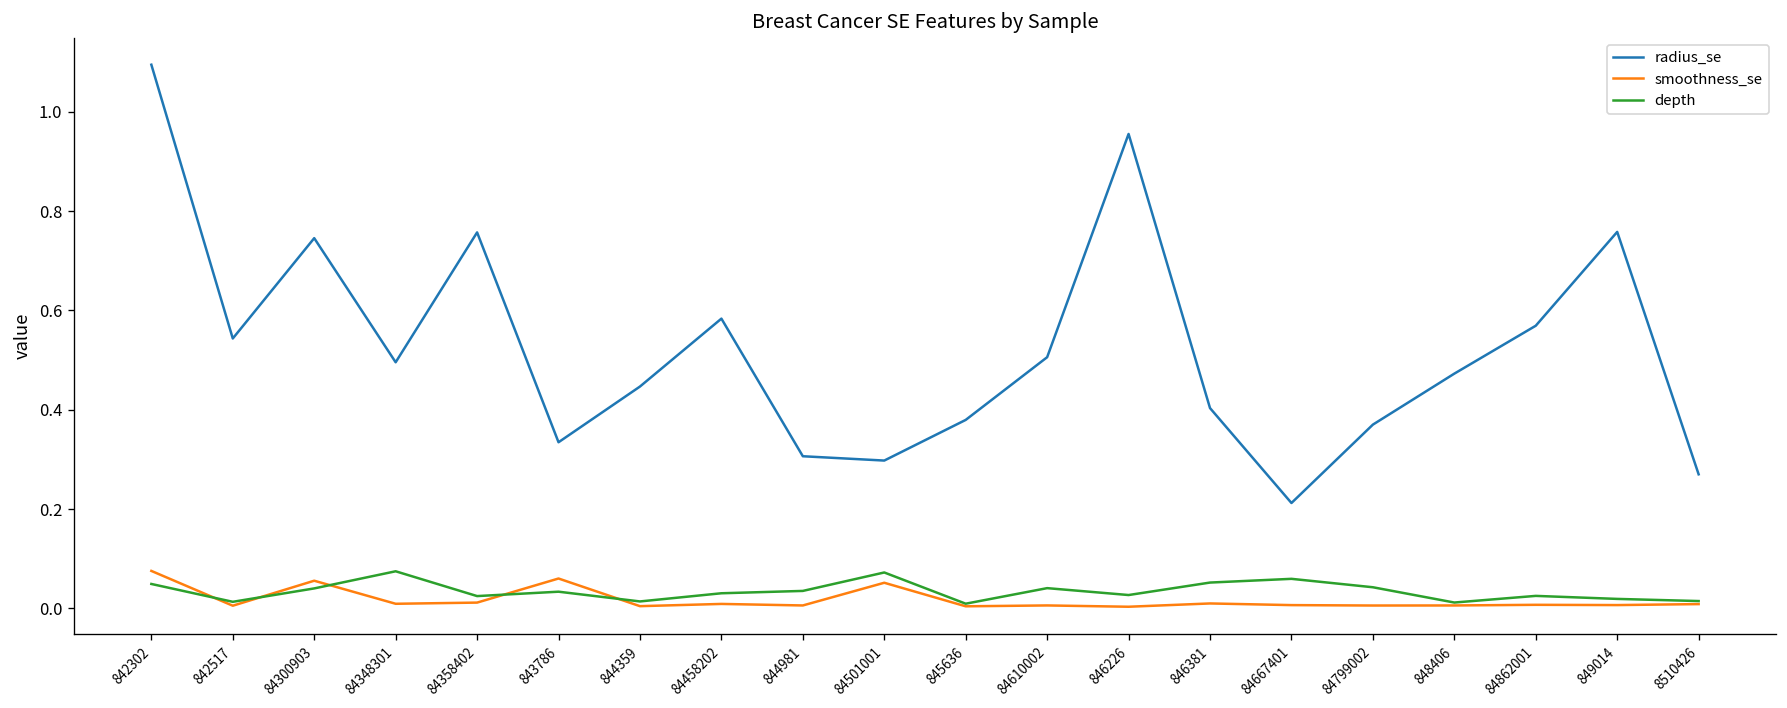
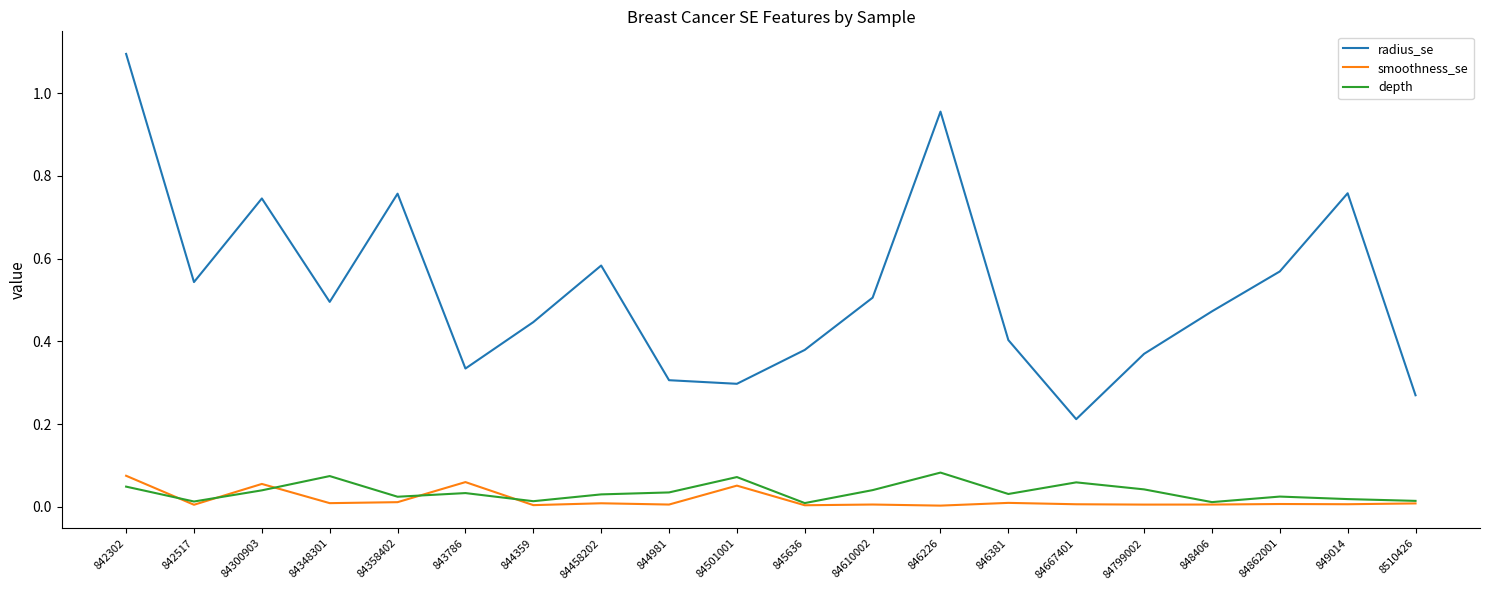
depth, 846226: 0.03 -> 0.08
depth, 846381: 0.05 -> 0.03
